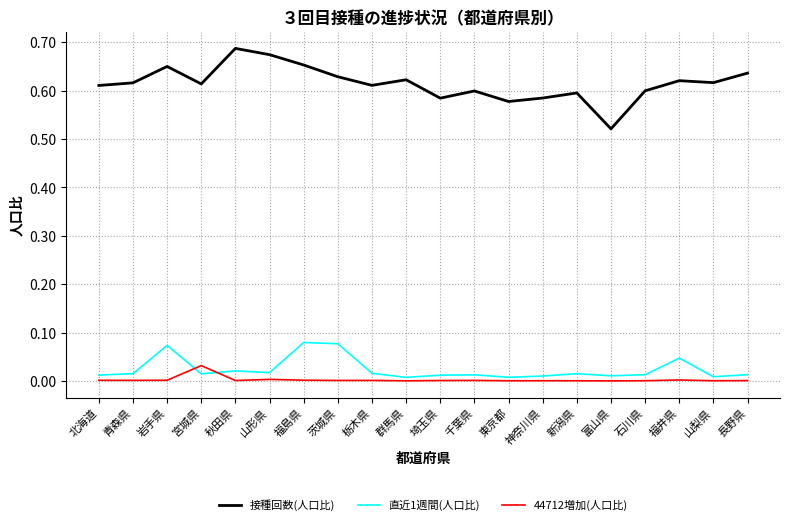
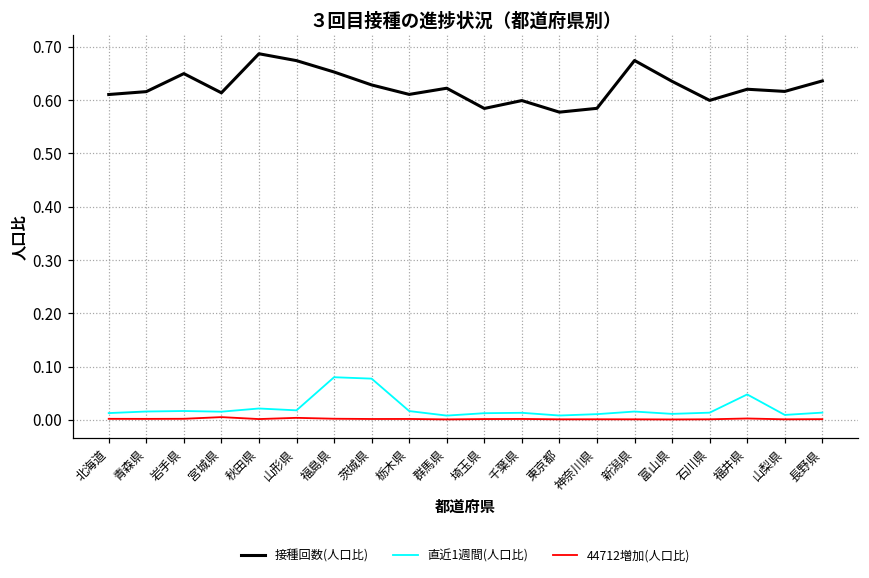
直近1週間(人口比), 岩手県: 0.07 -> 0.02
44712増加(人口比), 宮城県: 0.03 -> 0.01
接種回数(人口比), 新潟県: 0.60 -> 0.67
接種回数(人口比), 富山県: 0.52 -> 0.64
